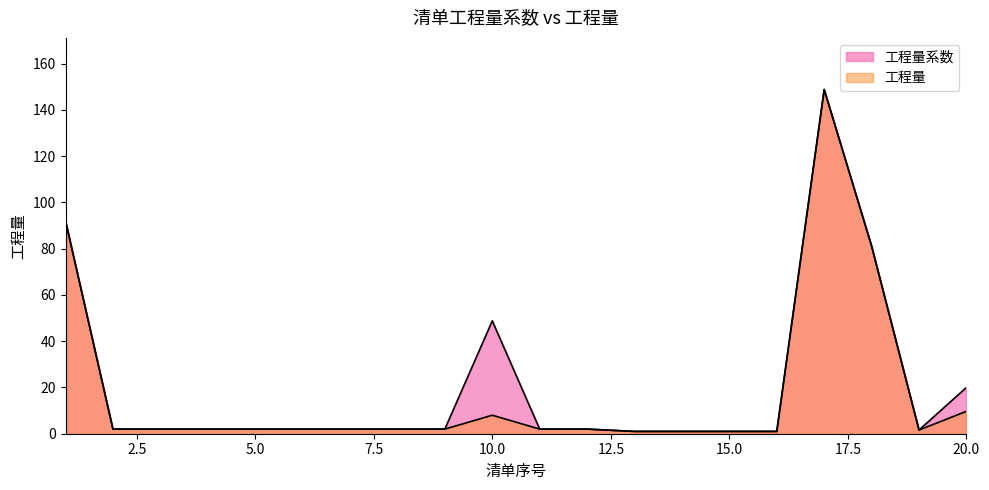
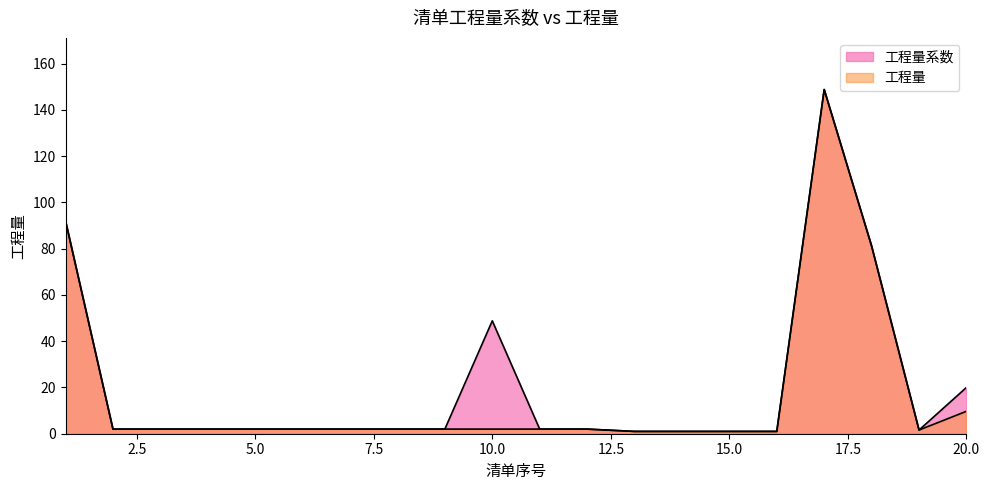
工程量, 10.0: 8 -> 2
